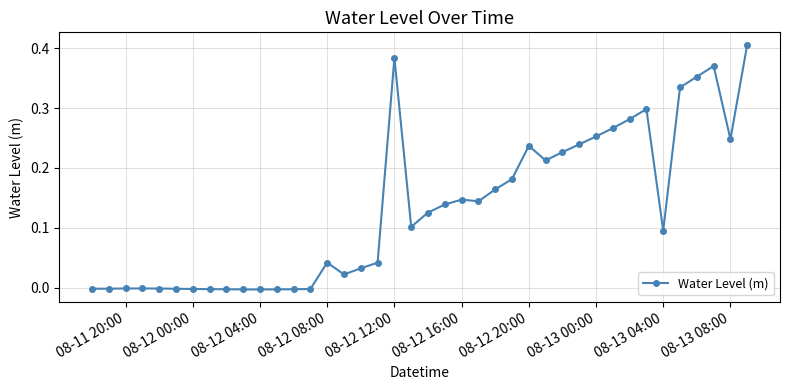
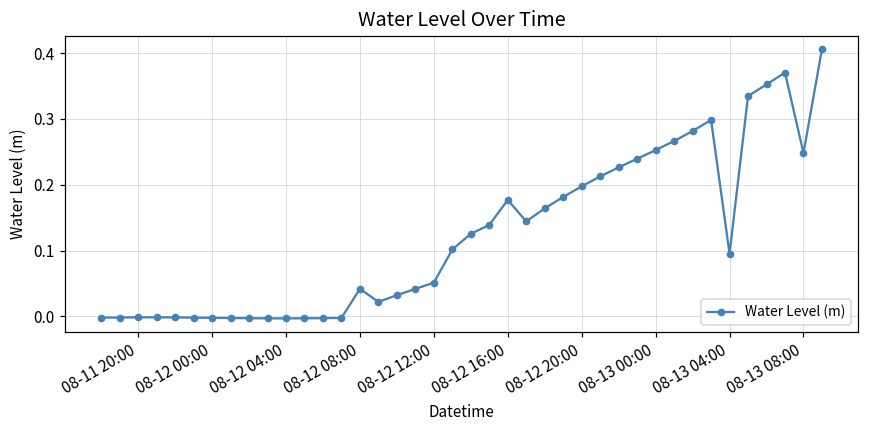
08-12 12:00: 0.38 -> 0.05
08-12 16:00: 0.15 -> 0.18
08-12 20:00: 0.24 -> 0.20
